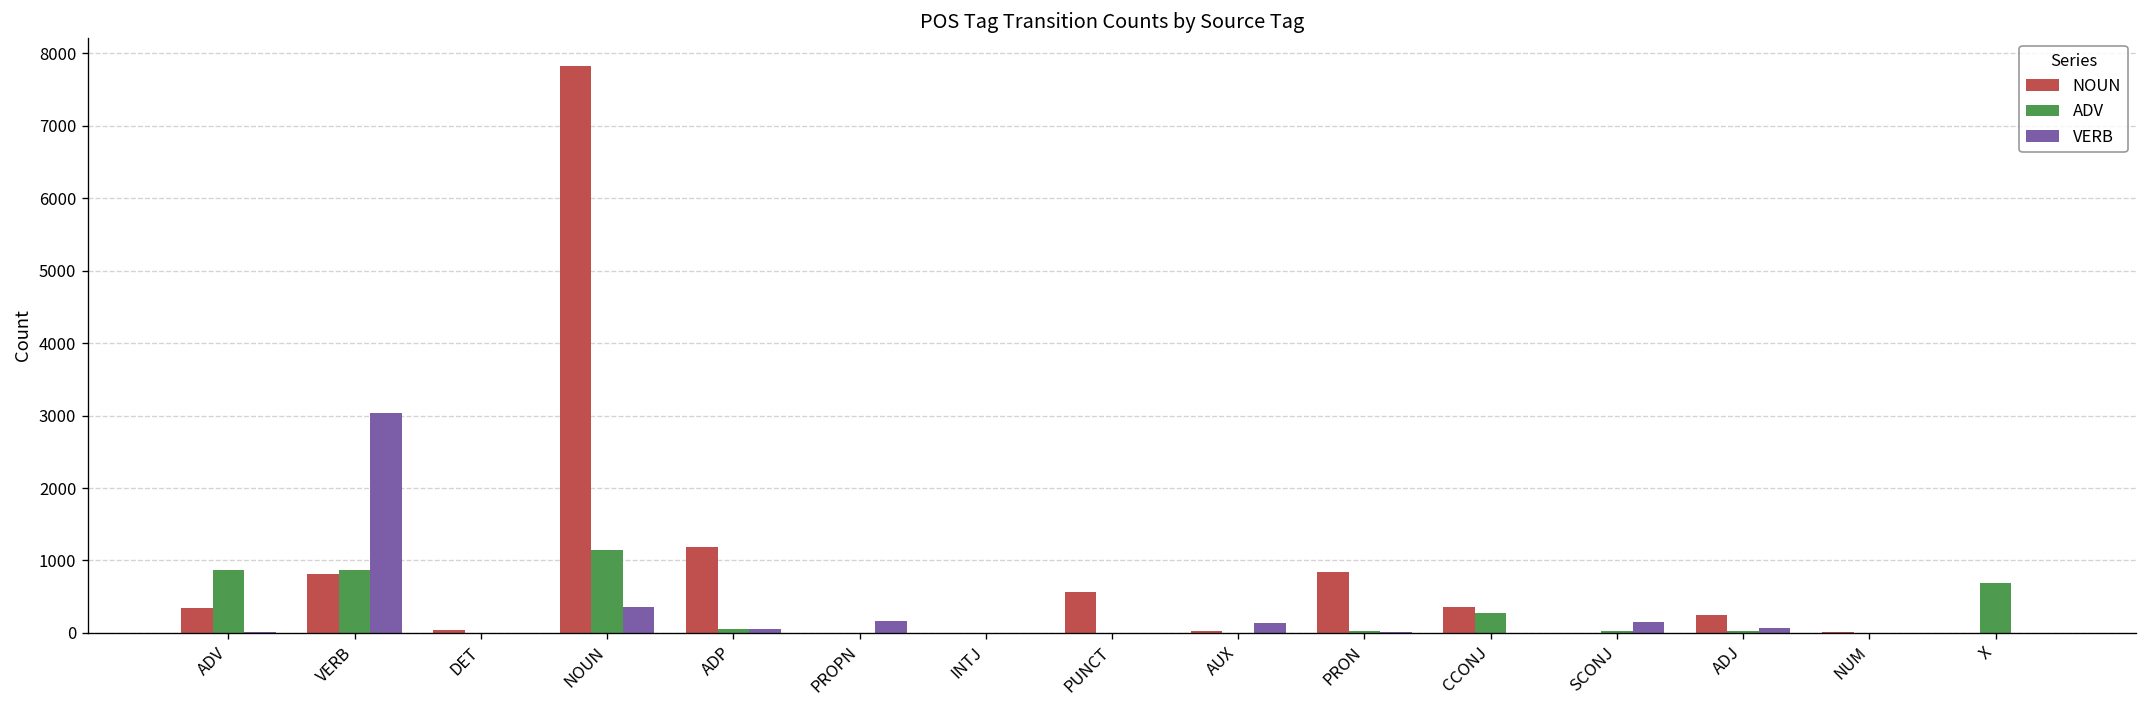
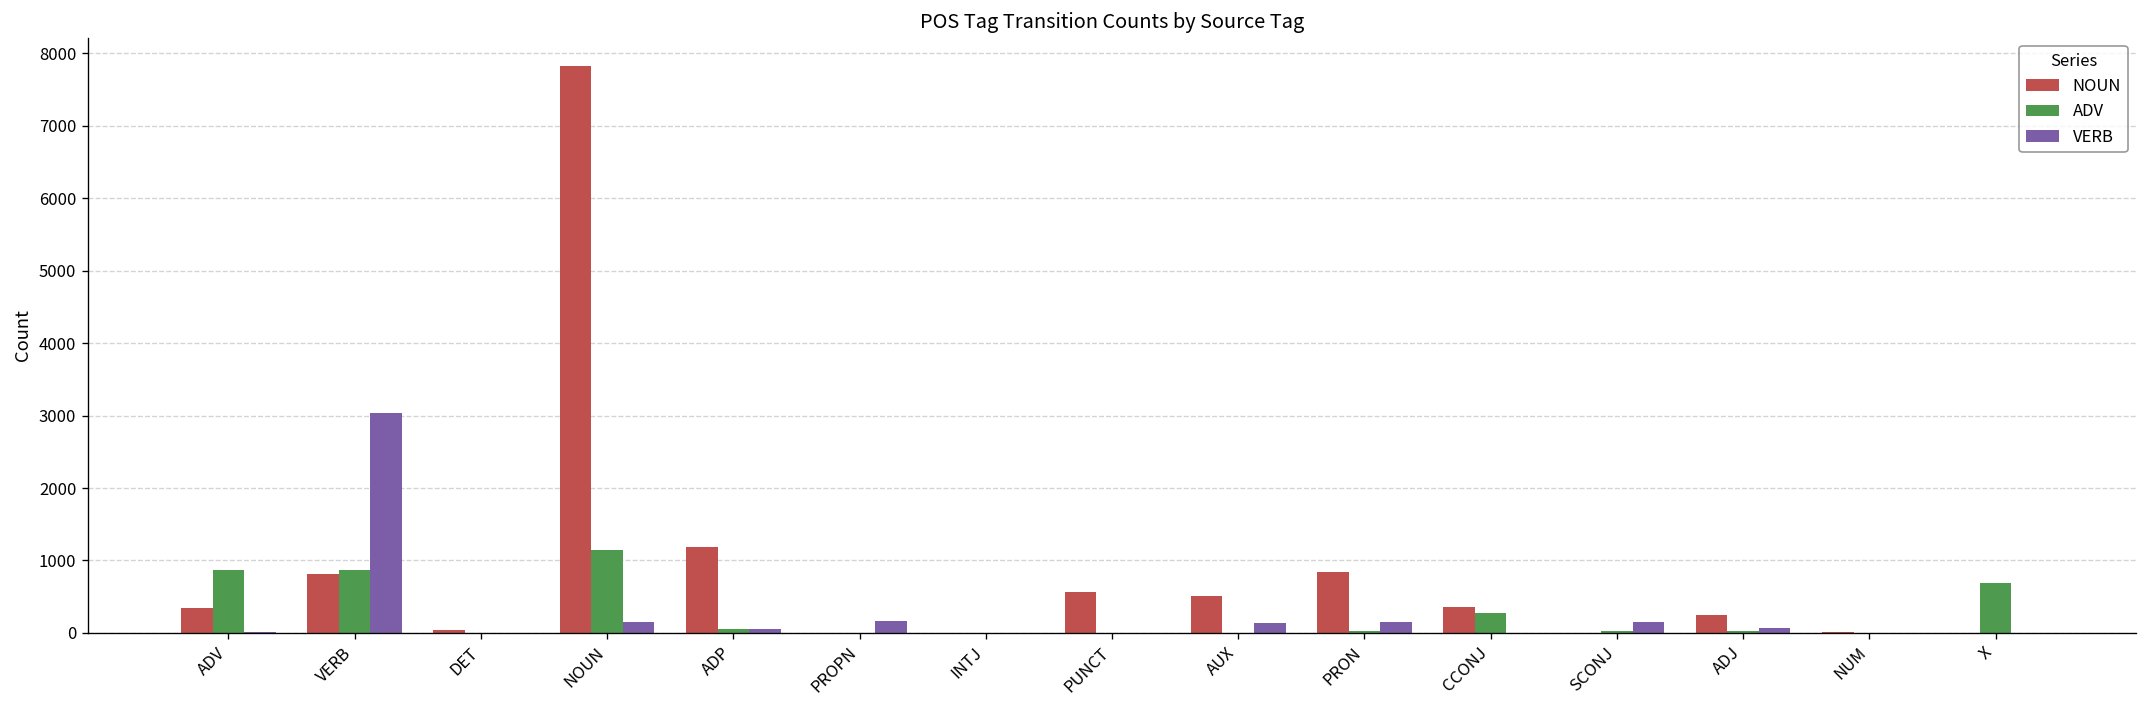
VERB, NOUN: 400 -> 200
NOUN, AUX: 0 -> 500
VERB, PRON: 0 -> 200
